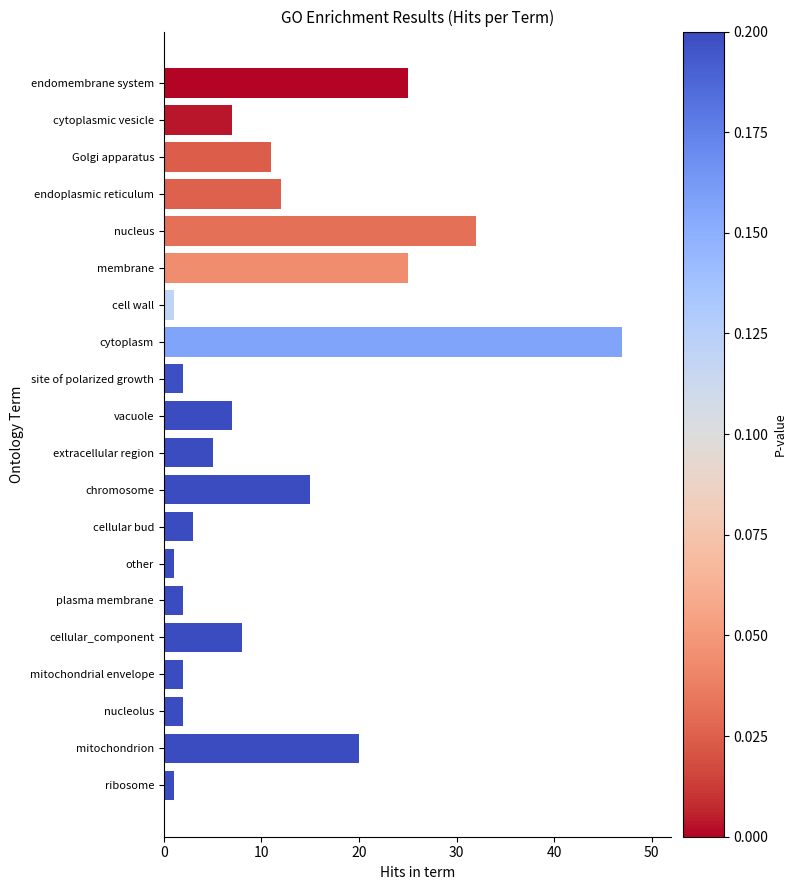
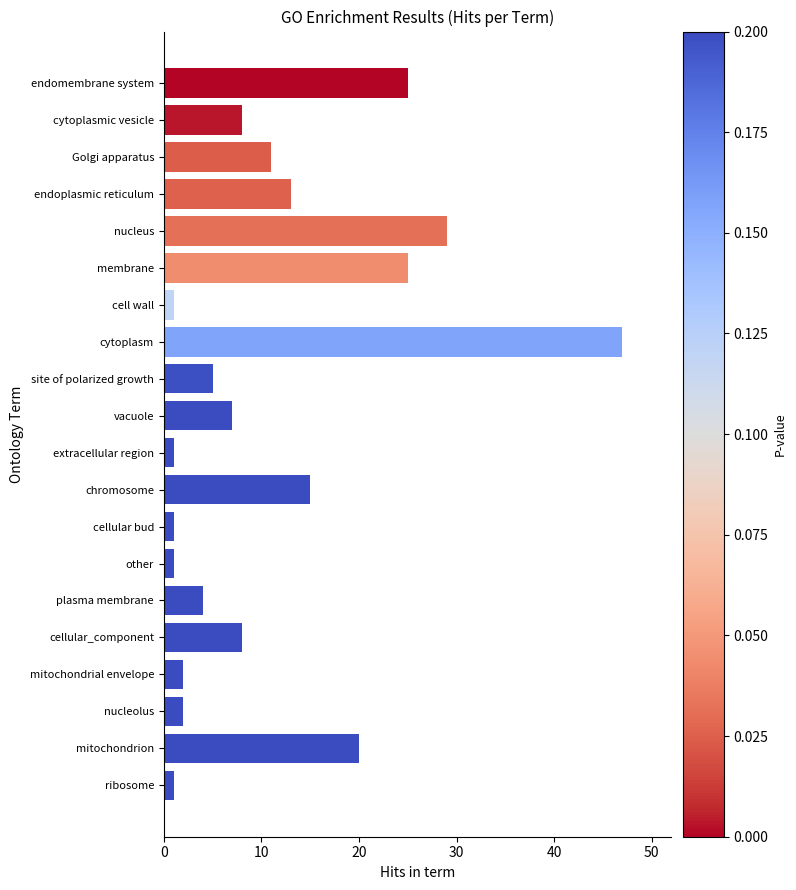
cytoplasmic vesicle: 7 -> 8
endoplasmic reticulum: 12 -> 13
nucleus: 32 -> 29
site of polarized growth: 2 -> 5
extracellular region: 5 -> 1
cellular bud: 3 -> 1
plasma membrane: 2 -> 4
